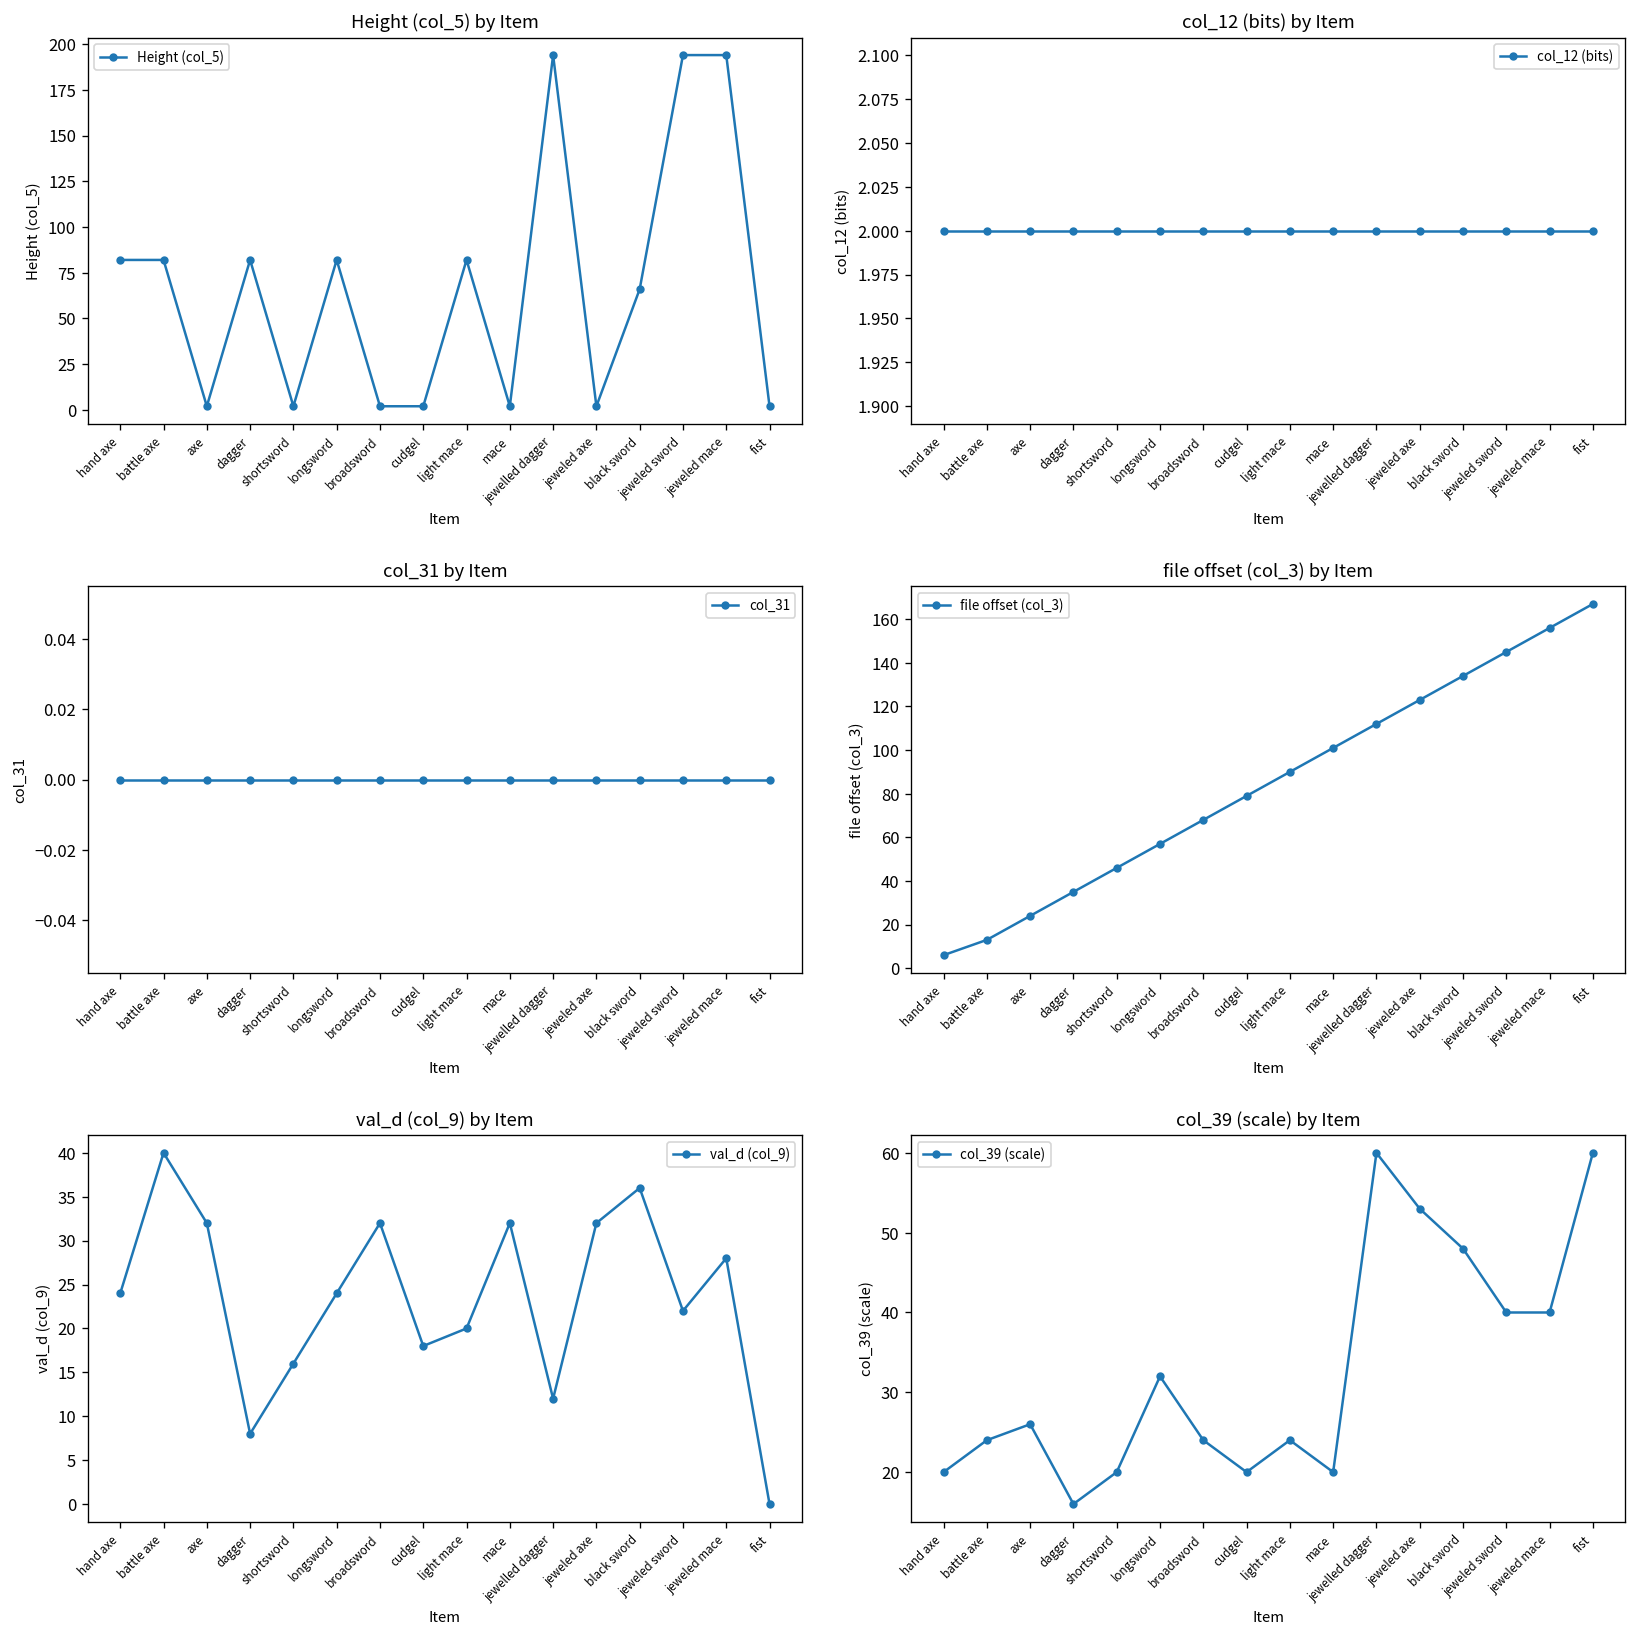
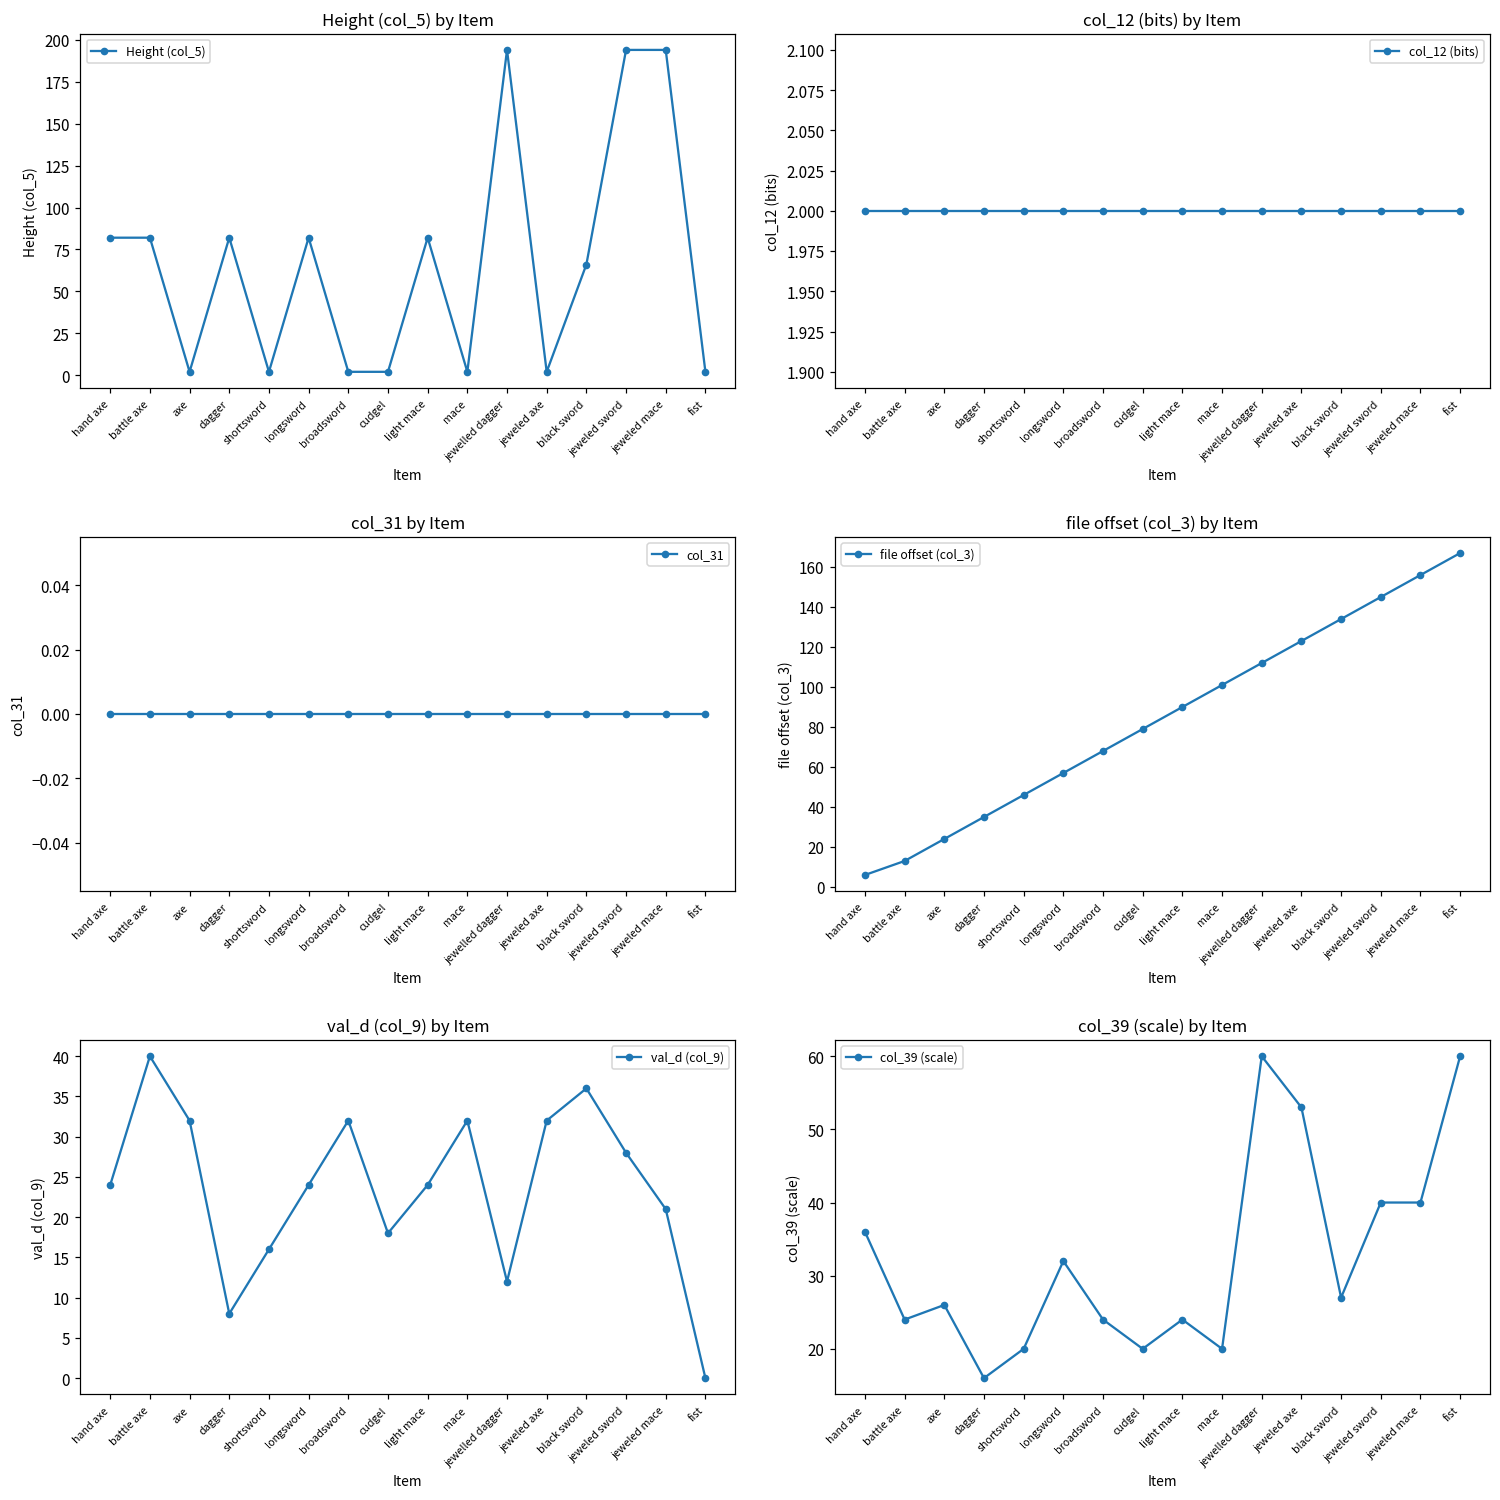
val_d (col_9) by Item, light mace: 20 -> 24
val_d (col_9) by Item, jeweled sword: 22 -> 28
val_d (col_9) by Item, jeweled mace: 28 -> 21
col_39 (scale) by Item, hand axe: 20 -> 36
col_39 (scale) by Item, black sword: 48 -> 27
